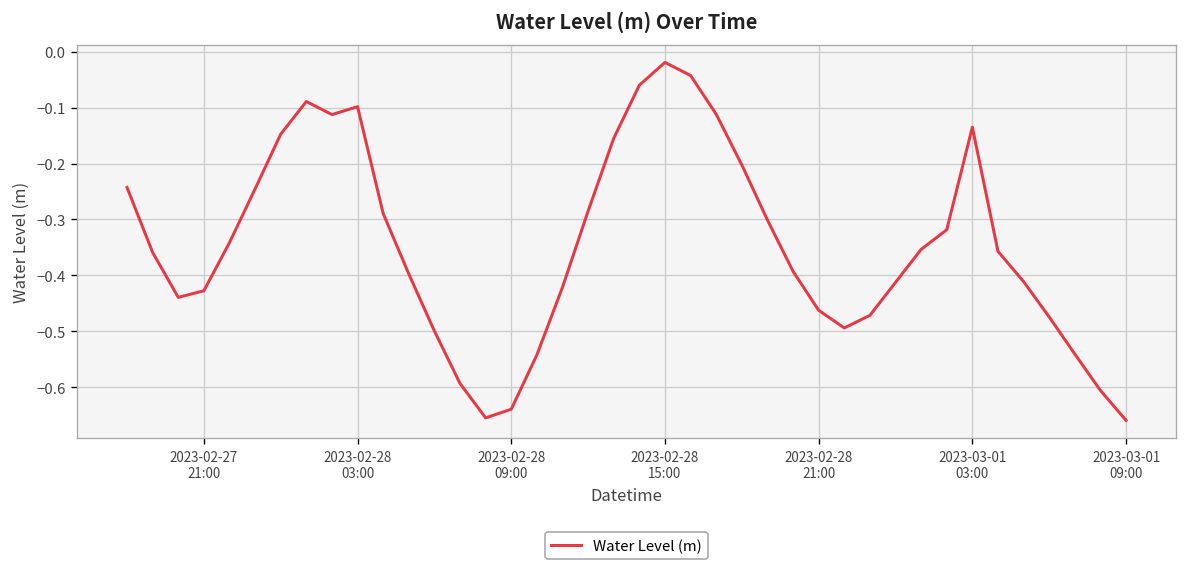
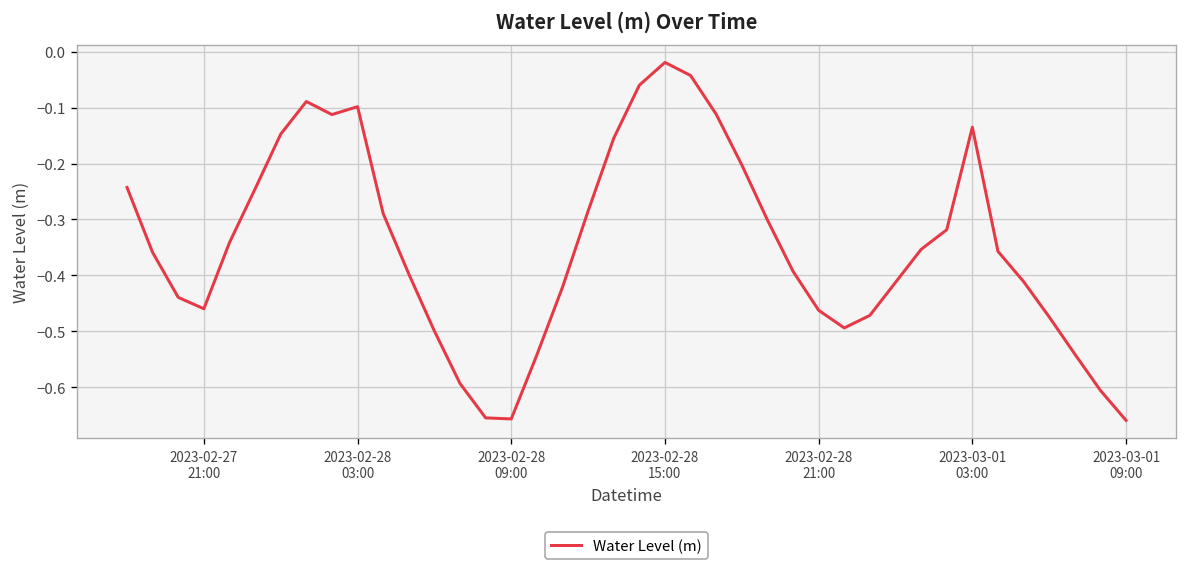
2023-02-27 21:00: -0.43 -> -0.46
2023-02-28 09:00: -0.64 -> -0.66
